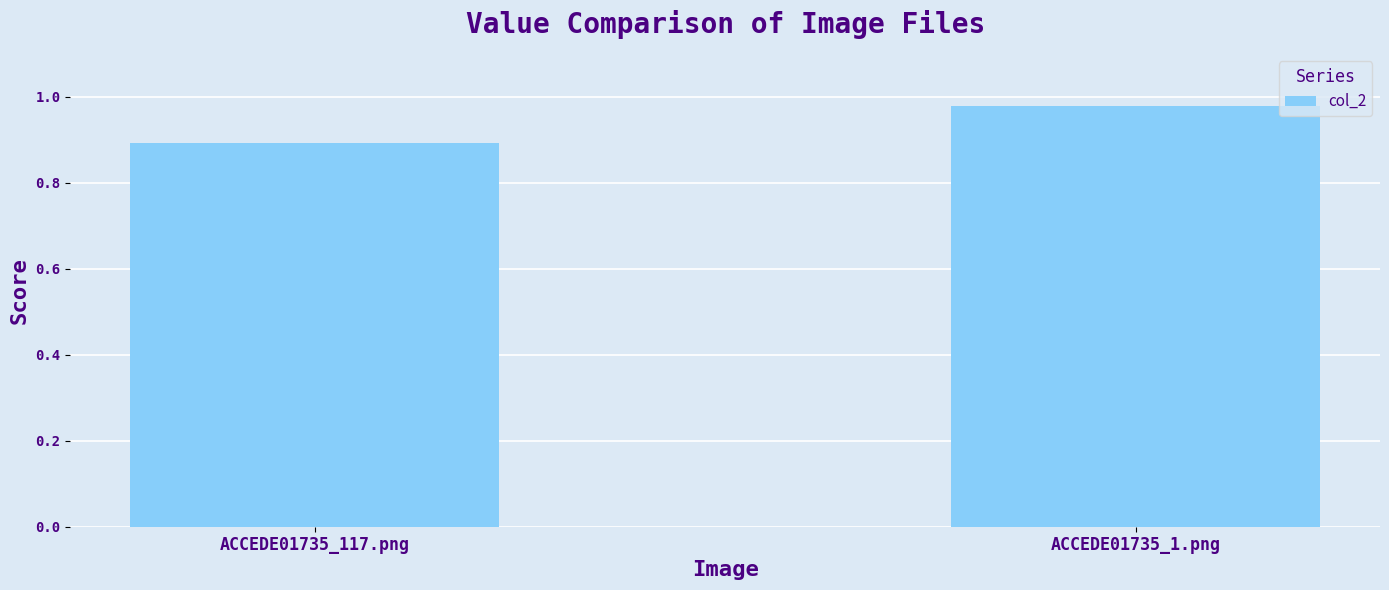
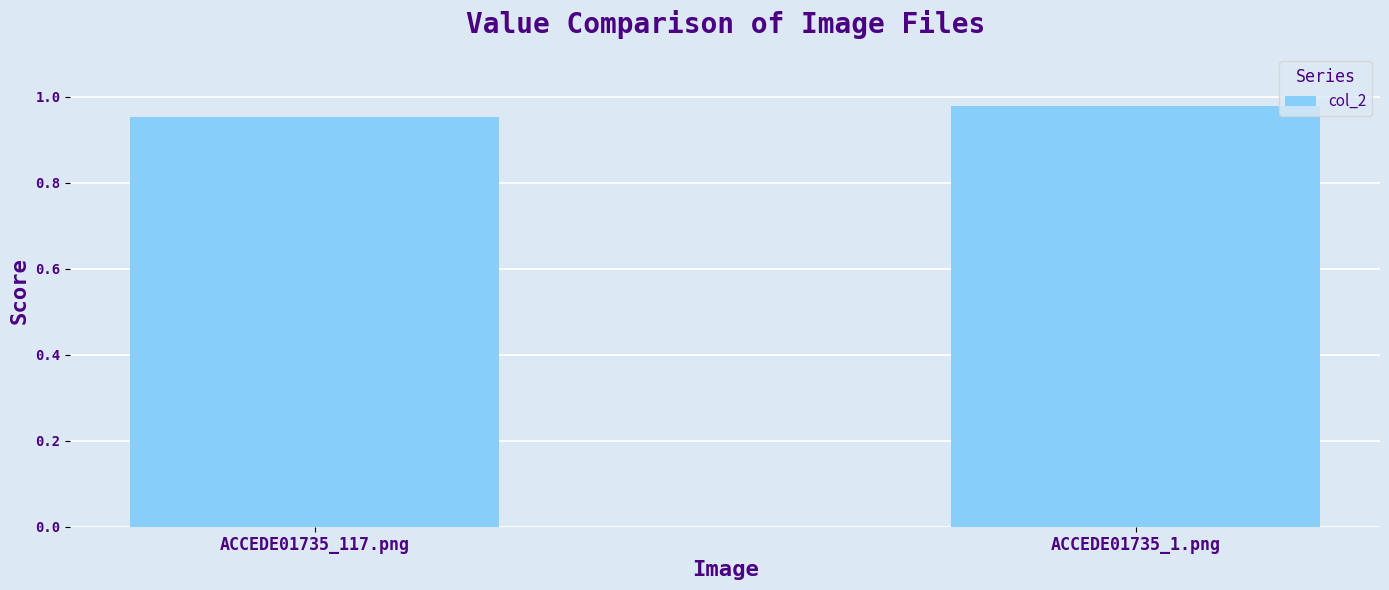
ACCEDE01735_117.png: 0.89 -> 0.95
